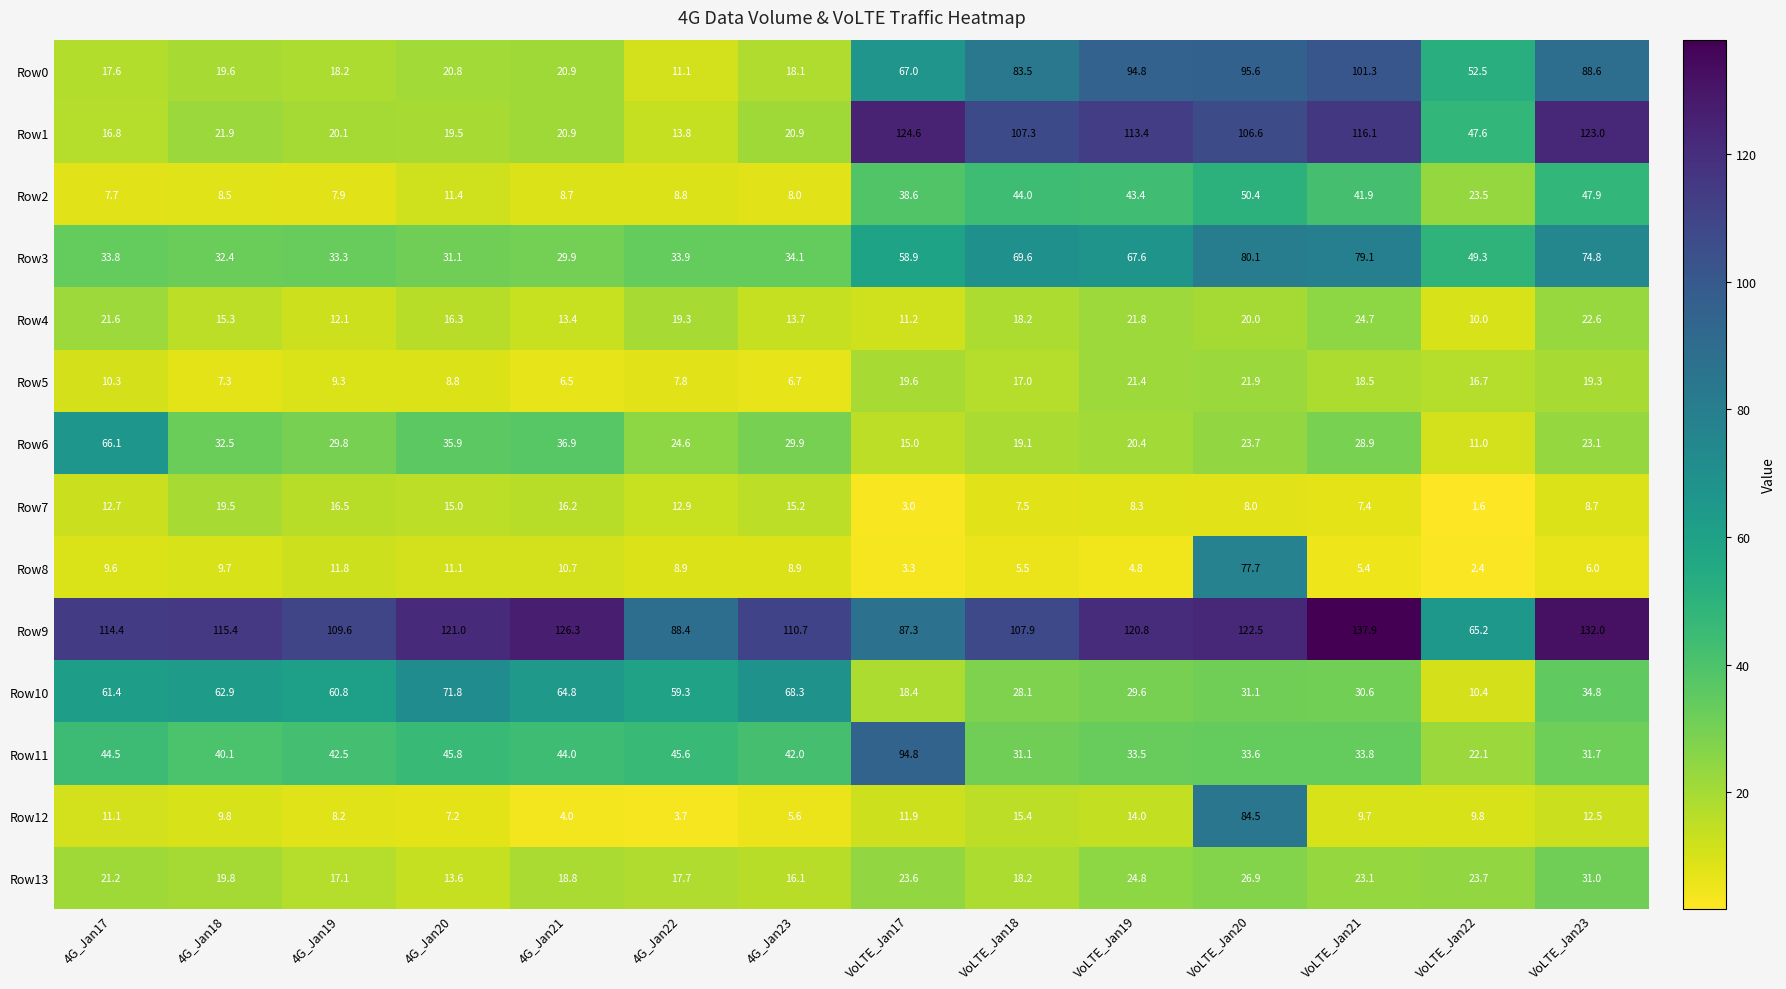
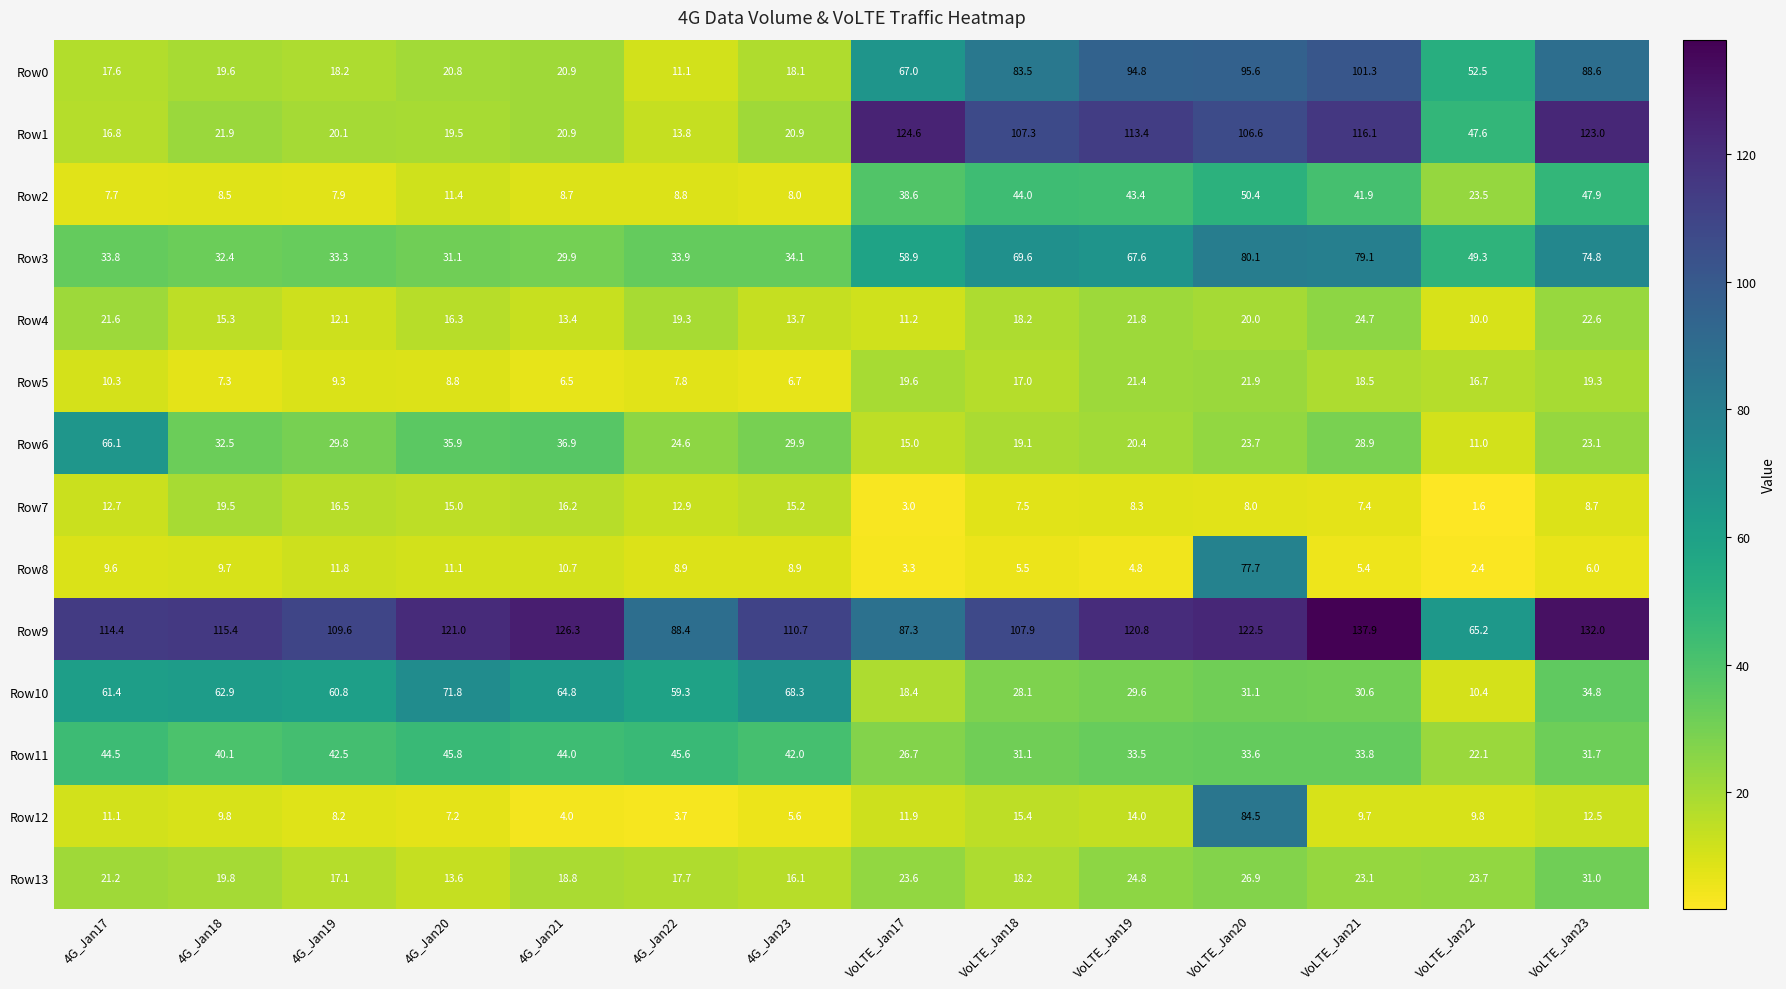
Row11, VoLTE_Jan17: 94.8 -> 26.7
